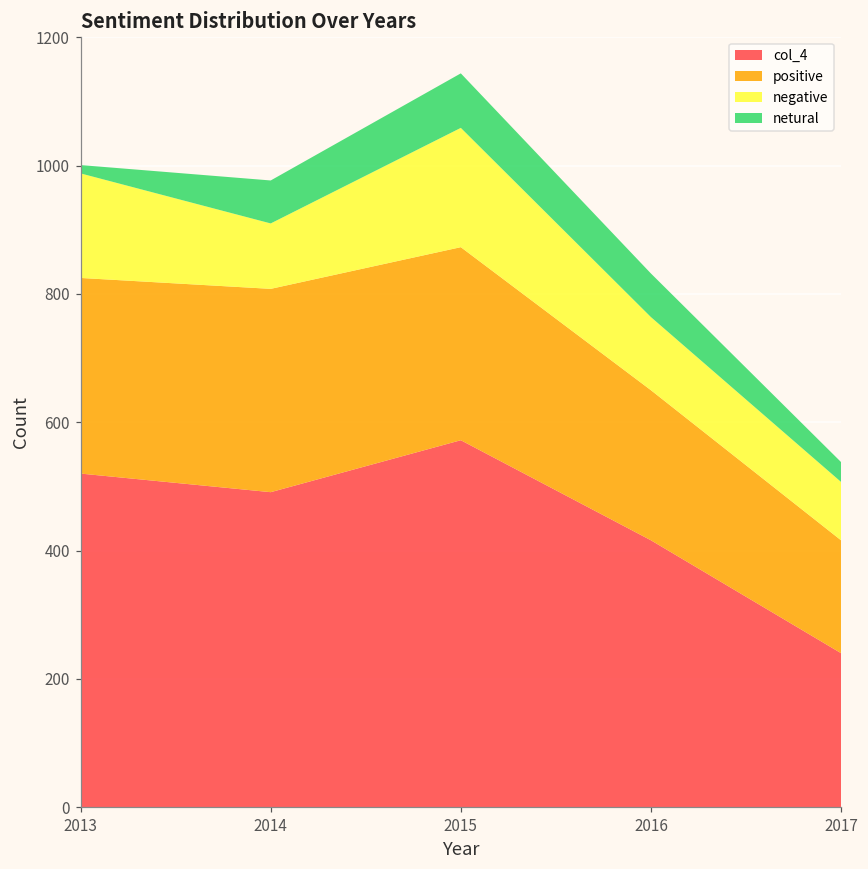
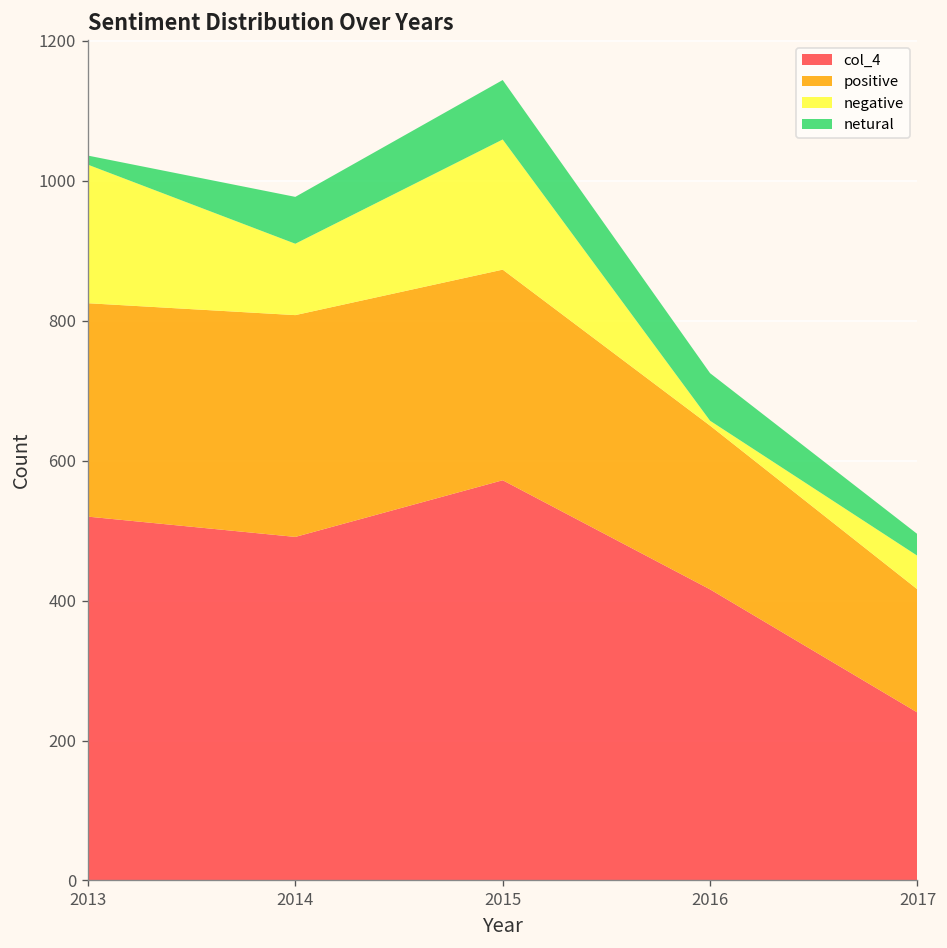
negative, 2013: 160 -> 200
negative, 2016: 110 -> 10
negative, 2017: 90 -> 50
